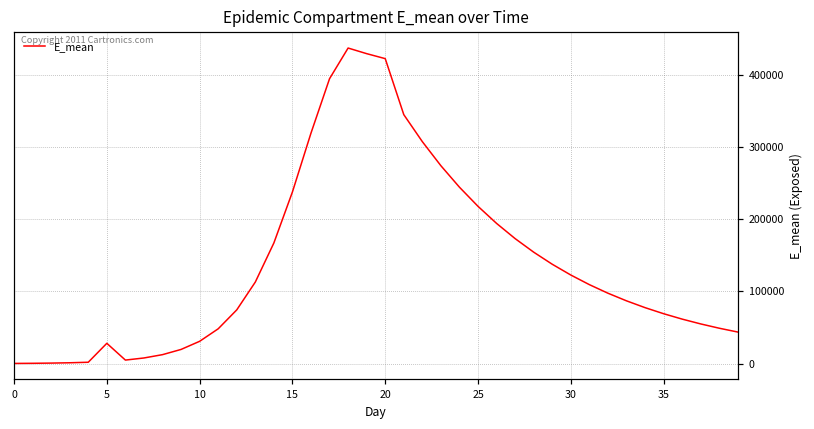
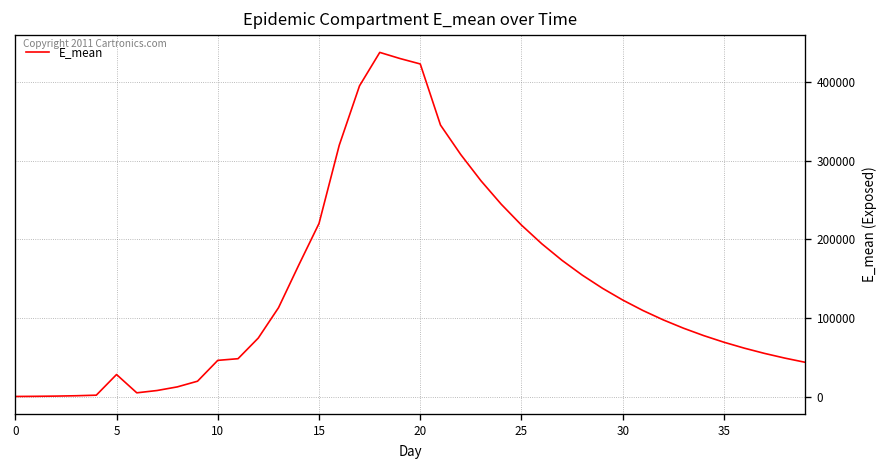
10: 30000 -> 50000
15: 240000 -> 220000
